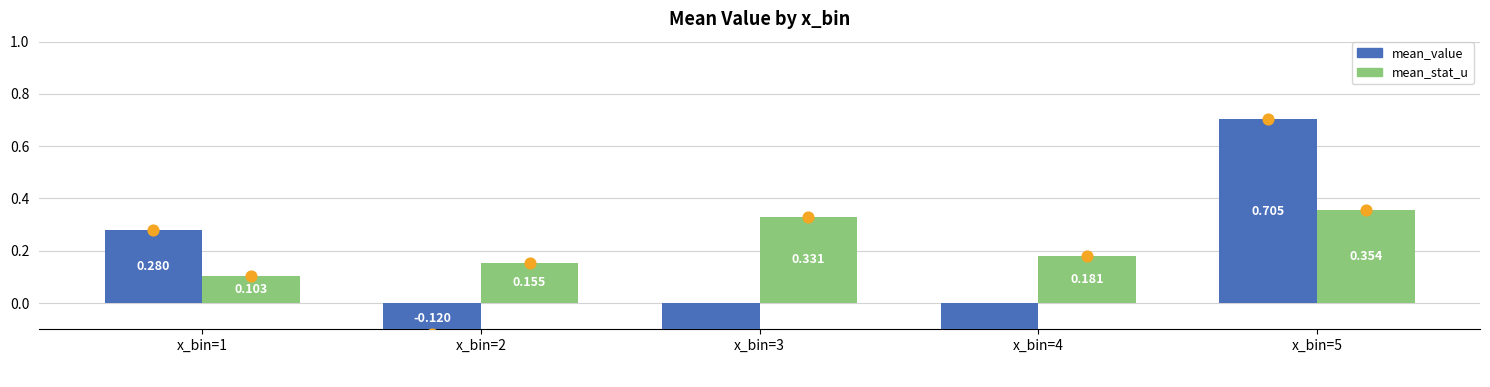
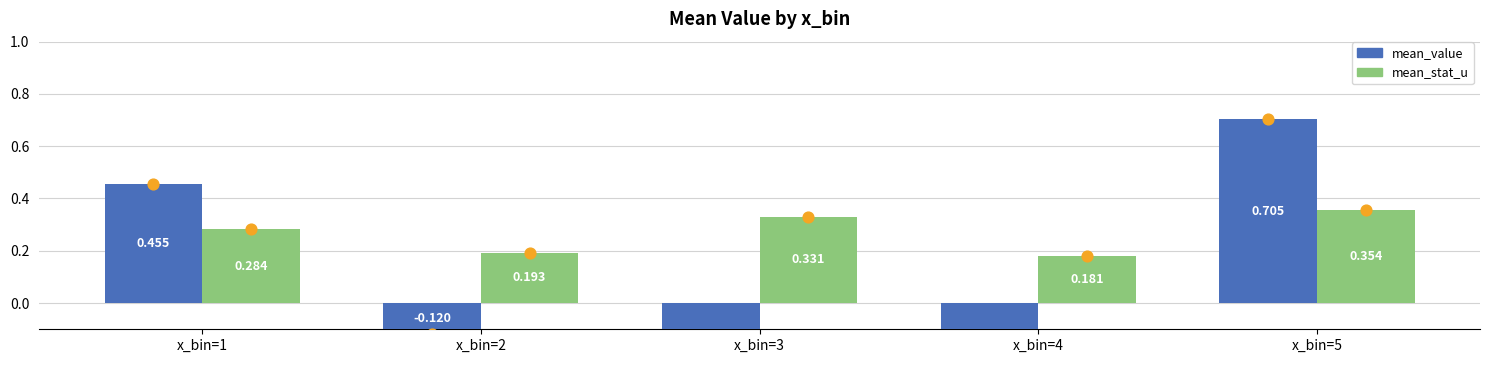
mean_value, x_bin=1: 0.280 -> 0.455
mean_stat_u, x_bin=1: 0.103 -> 0.284
mean_stat_u, x_bin=2: 0.155 -> 0.193
